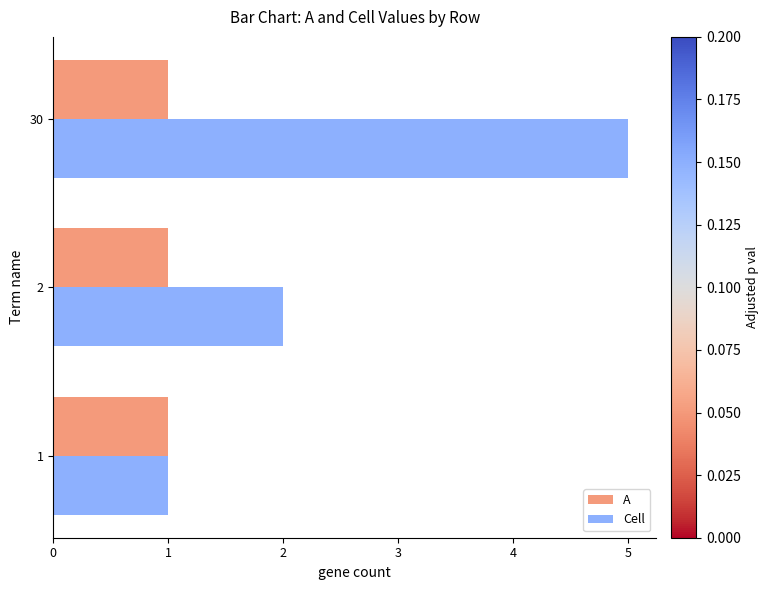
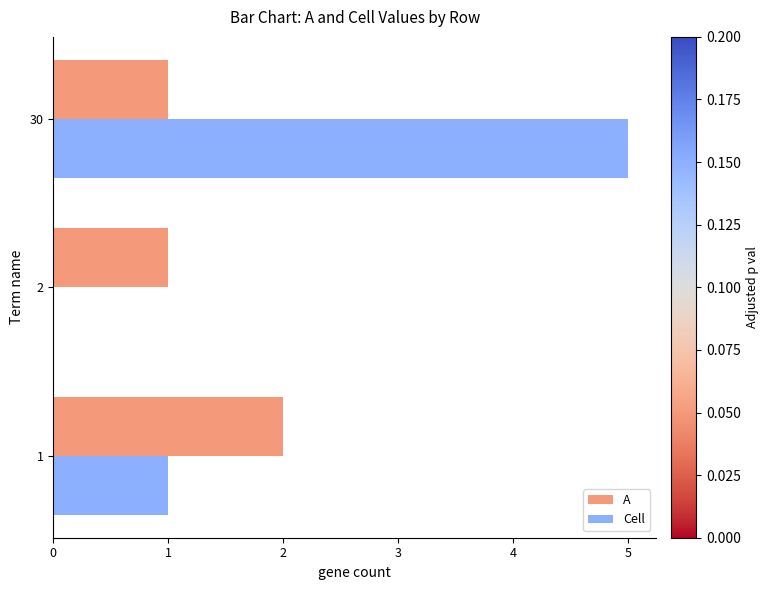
Cell, 2: 2 -> 0
A, 1: 1 -> 2
